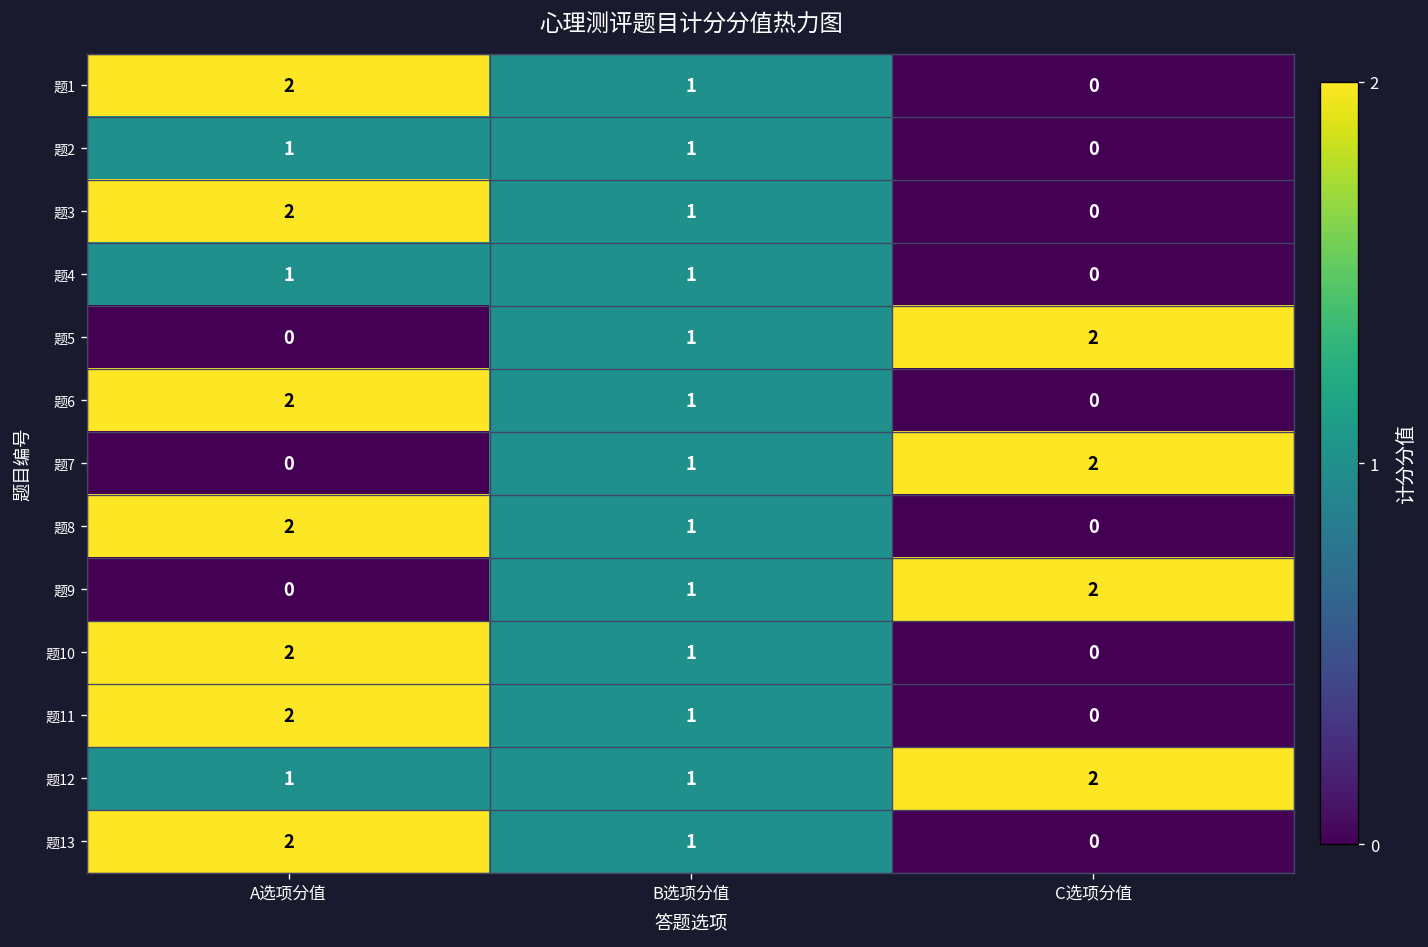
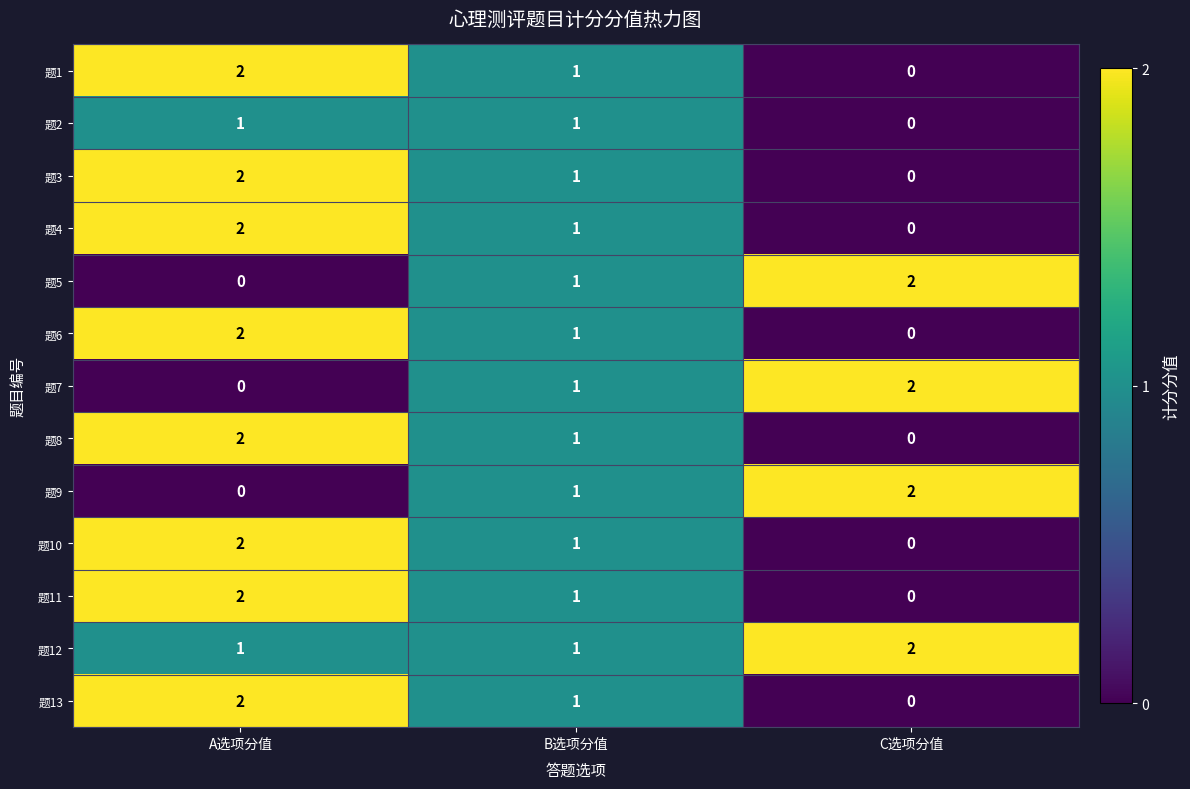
题4, A选项分值: 1 -> 2
